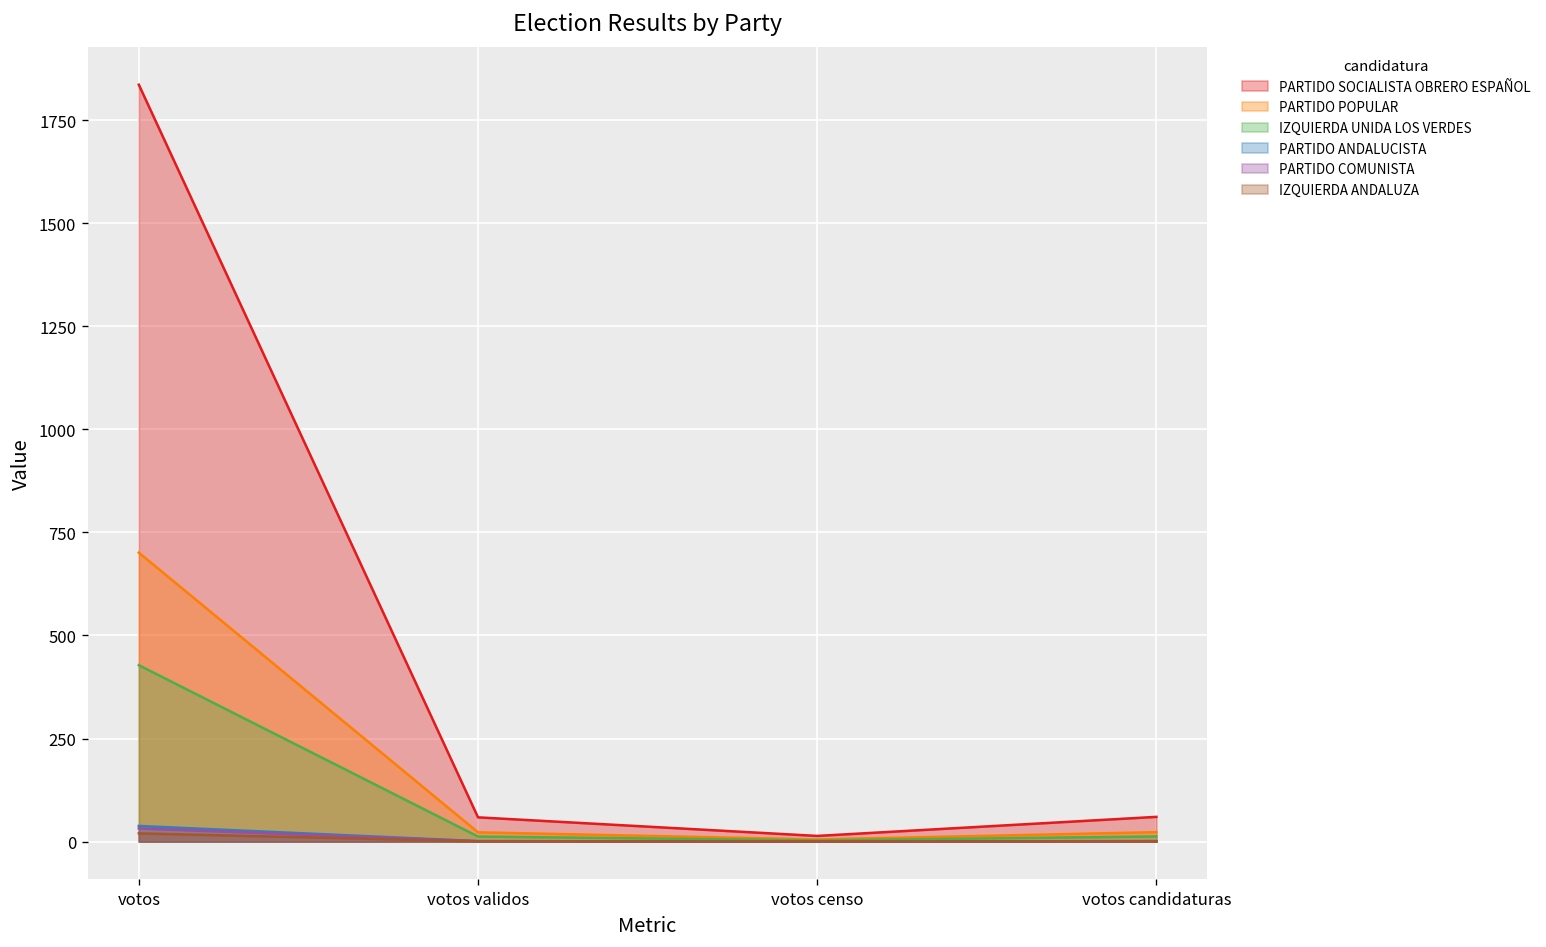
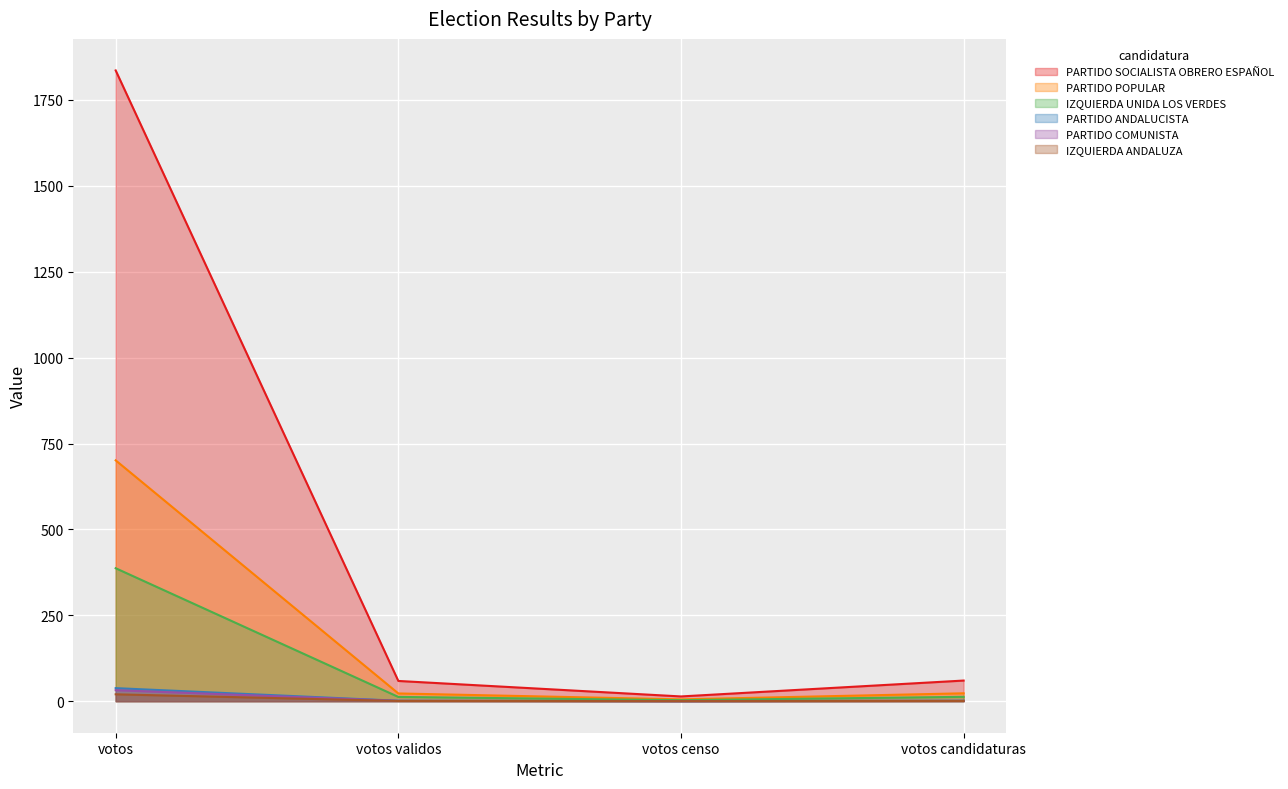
IZQUIERDA UNIDA LOS VERDES, votos: 430 -> 390
